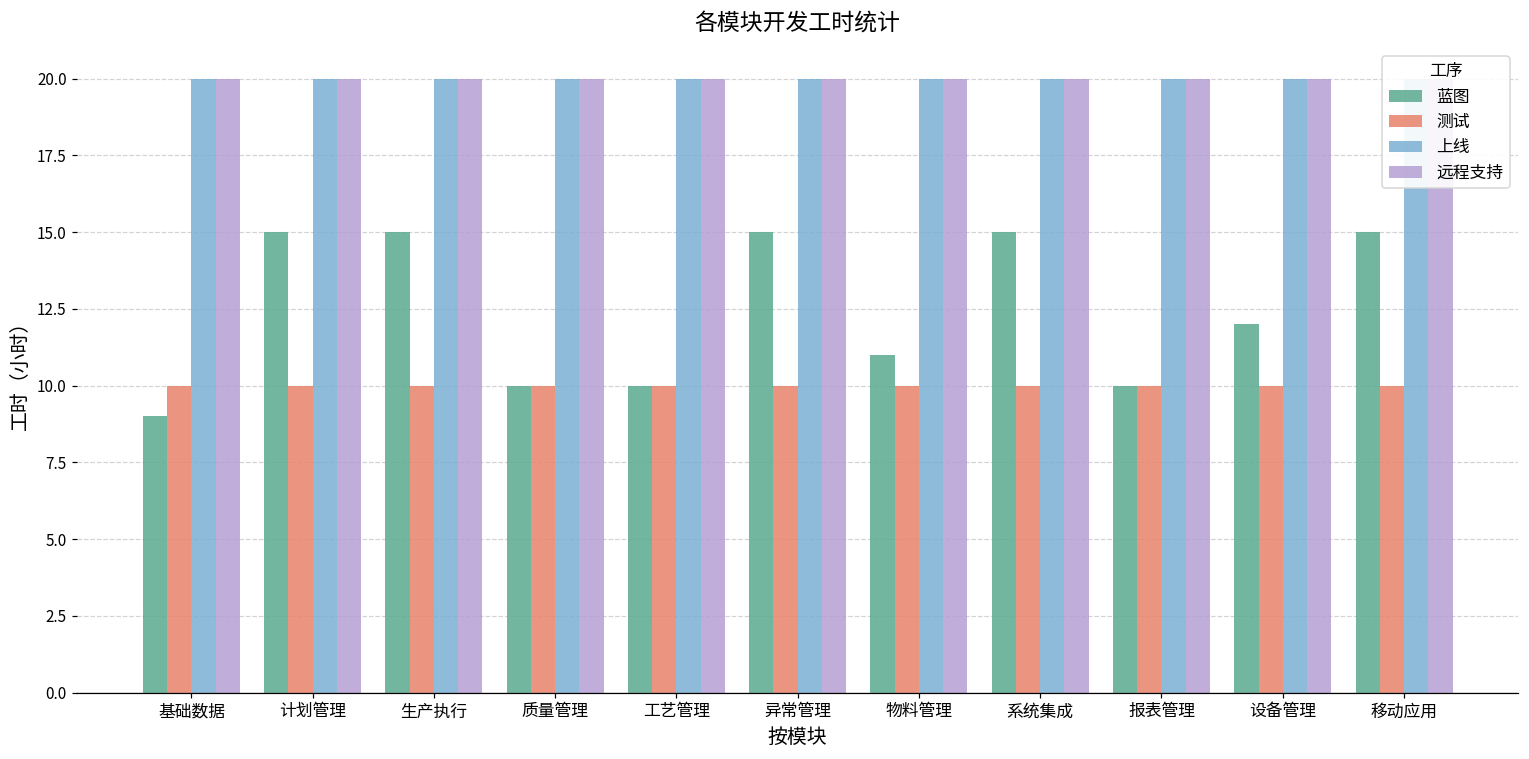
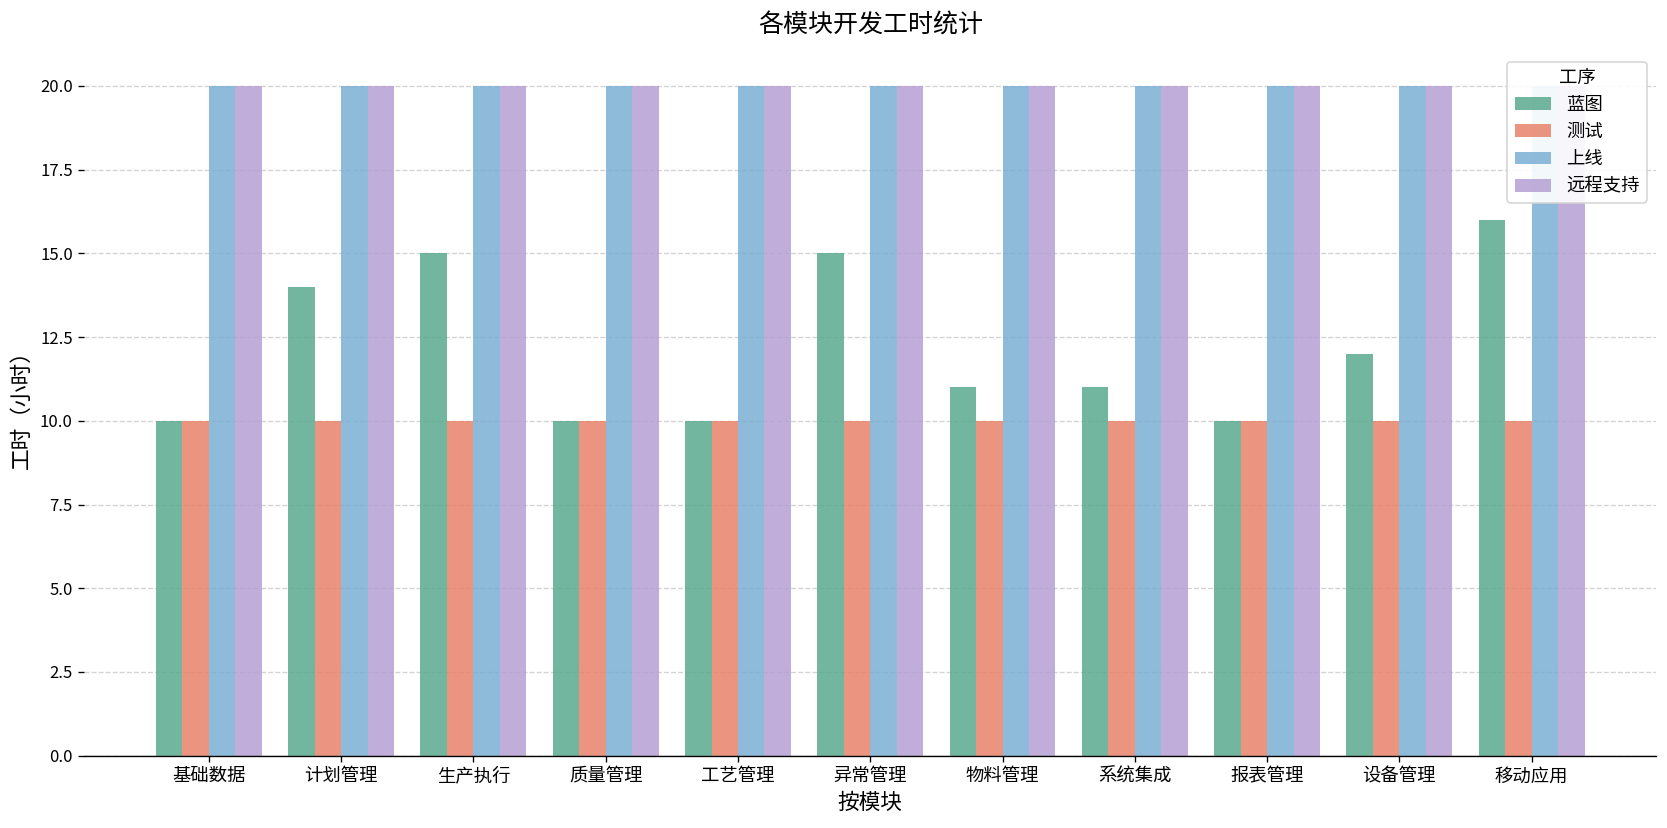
蓝图, 基础数据: 9 -> 10
蓝图, 计划管理: 15 -> 14
蓝图, 系统集成: 15 -> 11
蓝图, 移动应用: 15 -> 16
